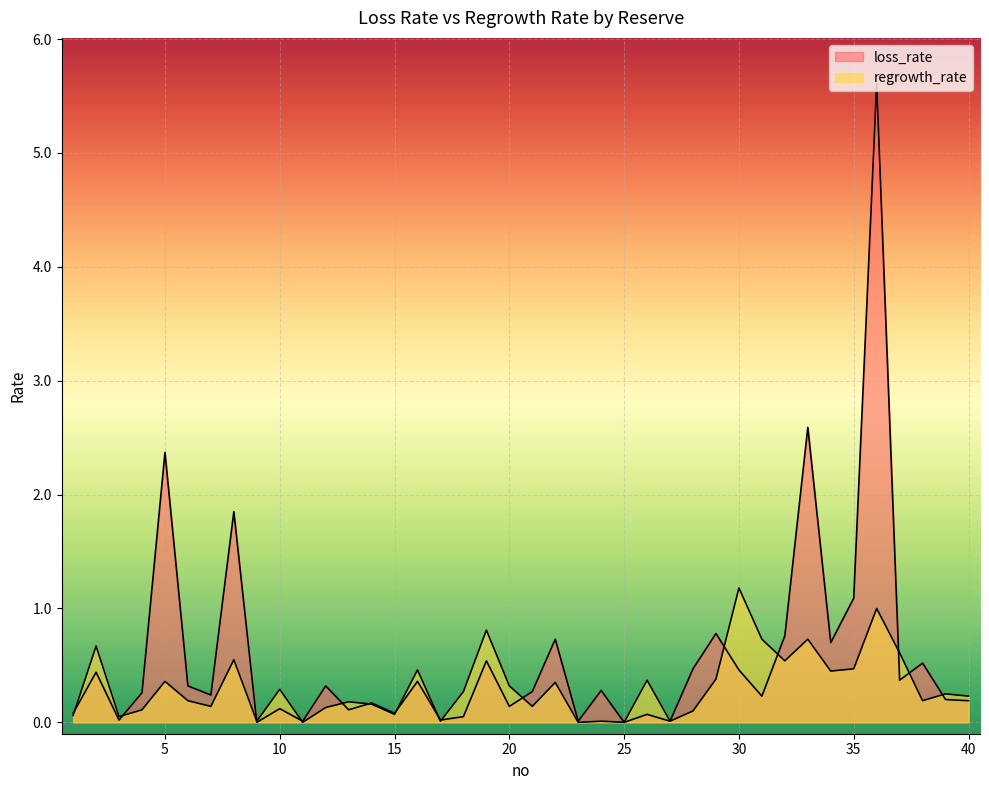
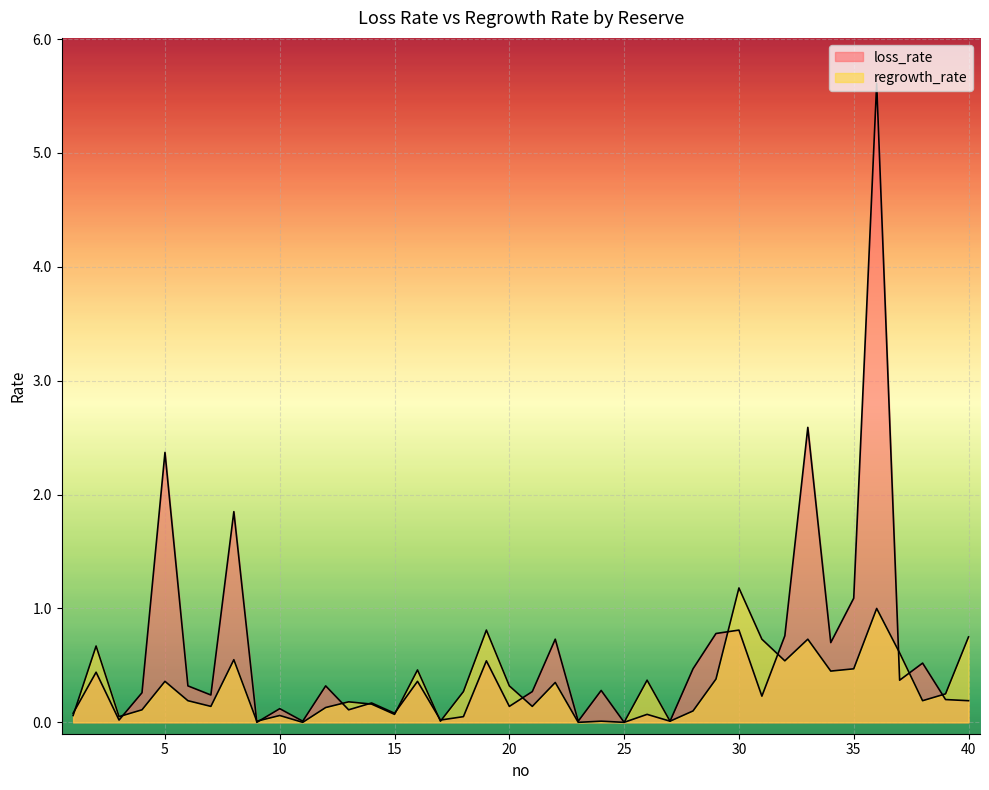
regrowth_rate, 10: 0.29 -> 0.06
loss_rate, 30: 0.46 -> 0.81
regrowth_rate, 40: 0.23 -> 0.75
